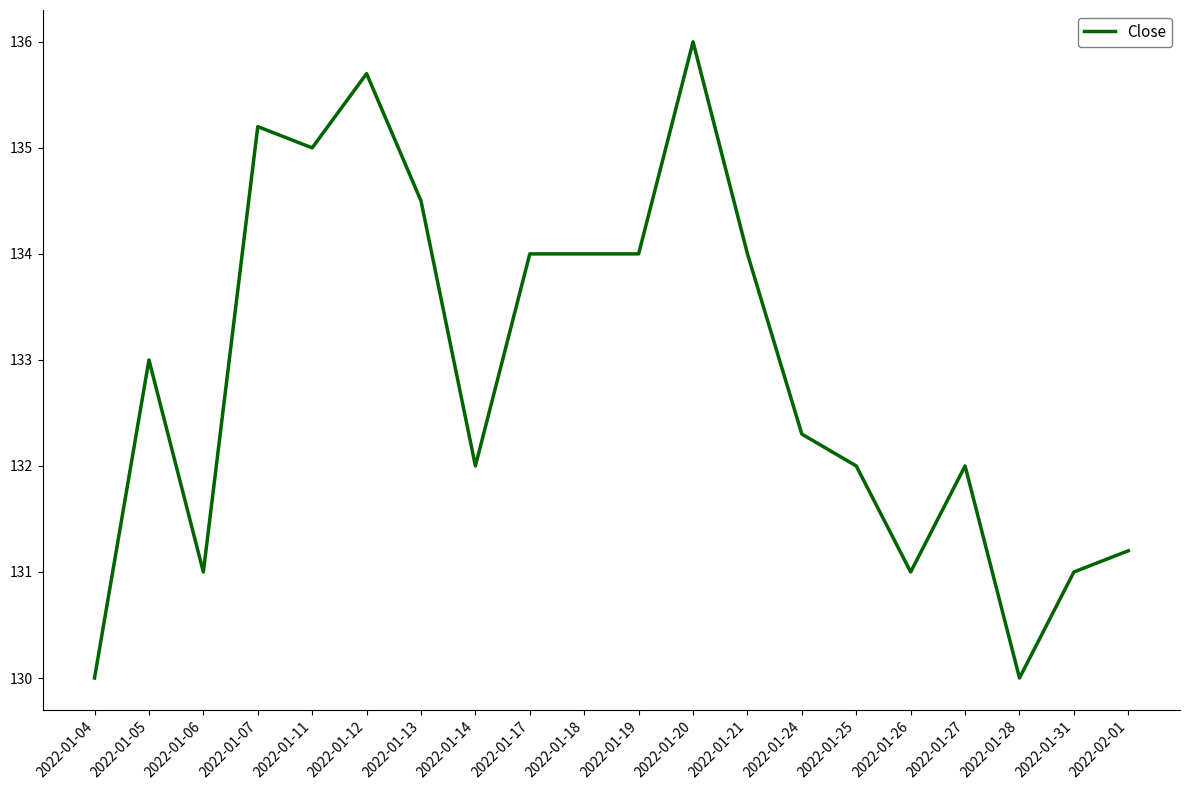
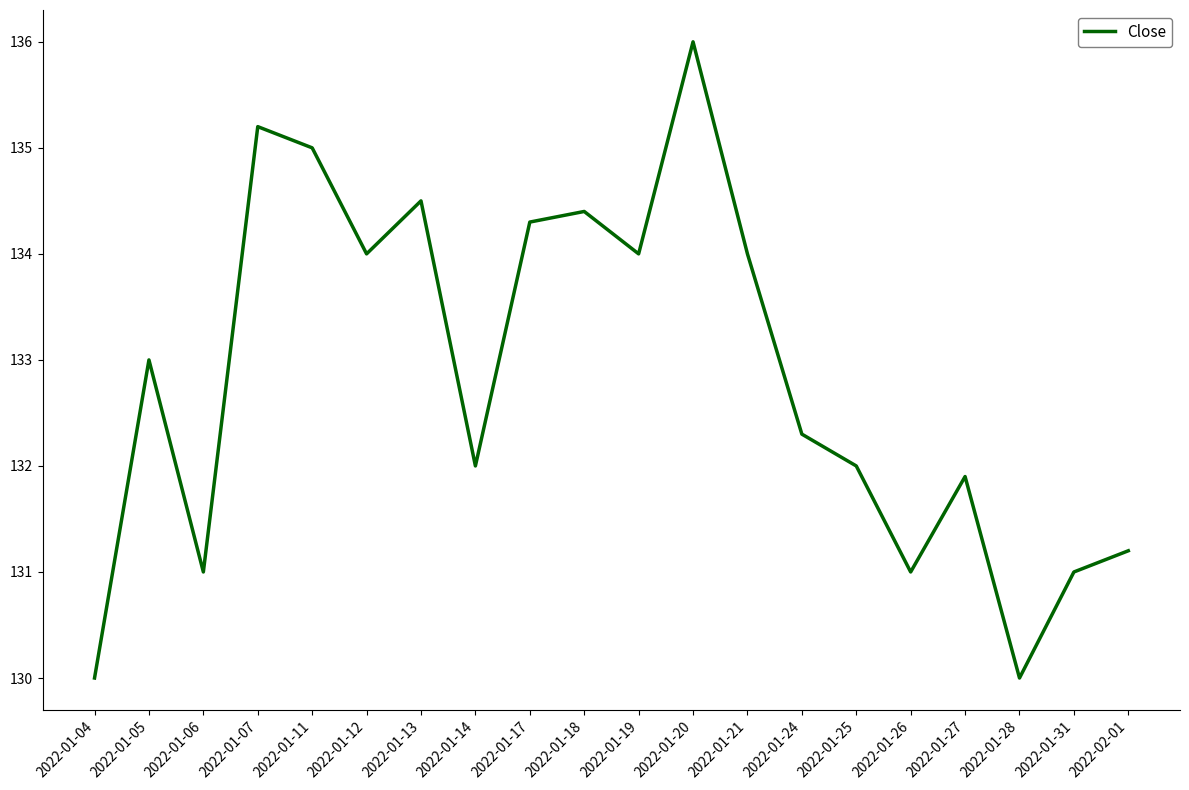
2022-01-12: 135.7 -> 134.0
2022-01-17: 134.0 -> 134.3
2022-01-18: 134.0 -> 134.4
2022-01-27: 132.0 -> 131.9
